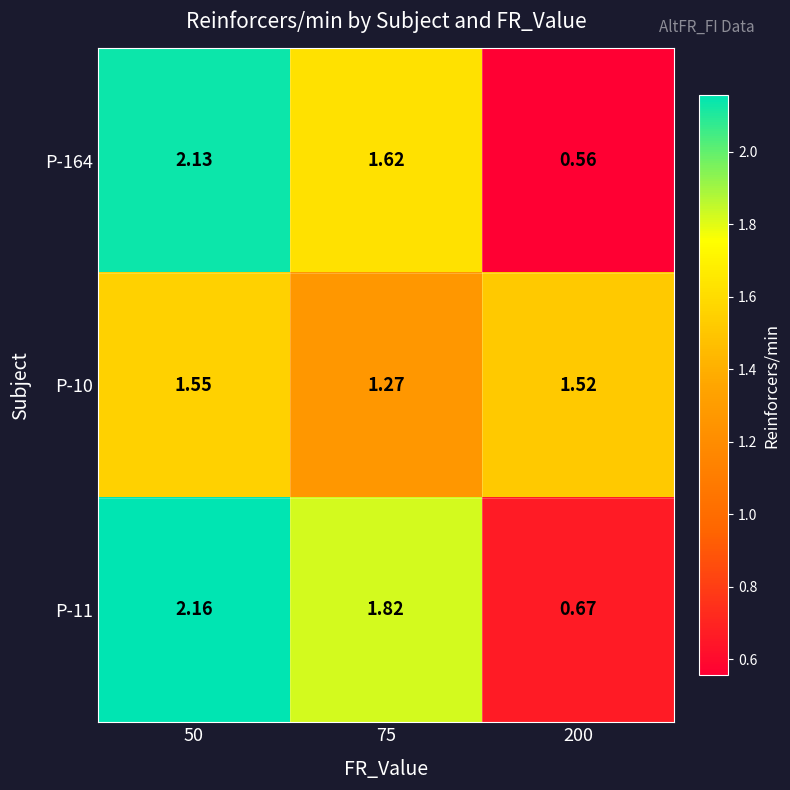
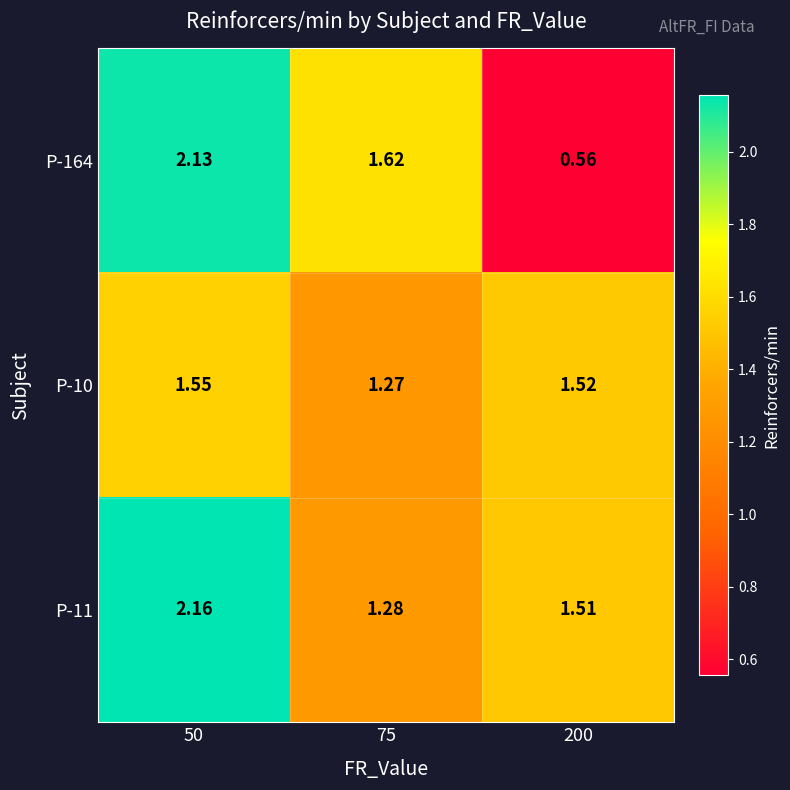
P-11, 75: 1.82 -> 1.28
P-11, 200: 0.67 -> 1.51
